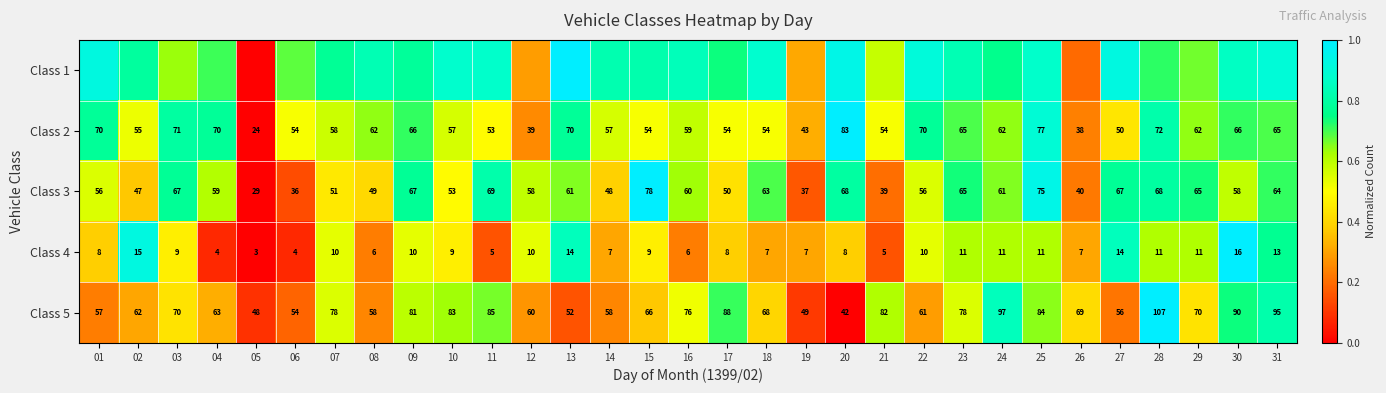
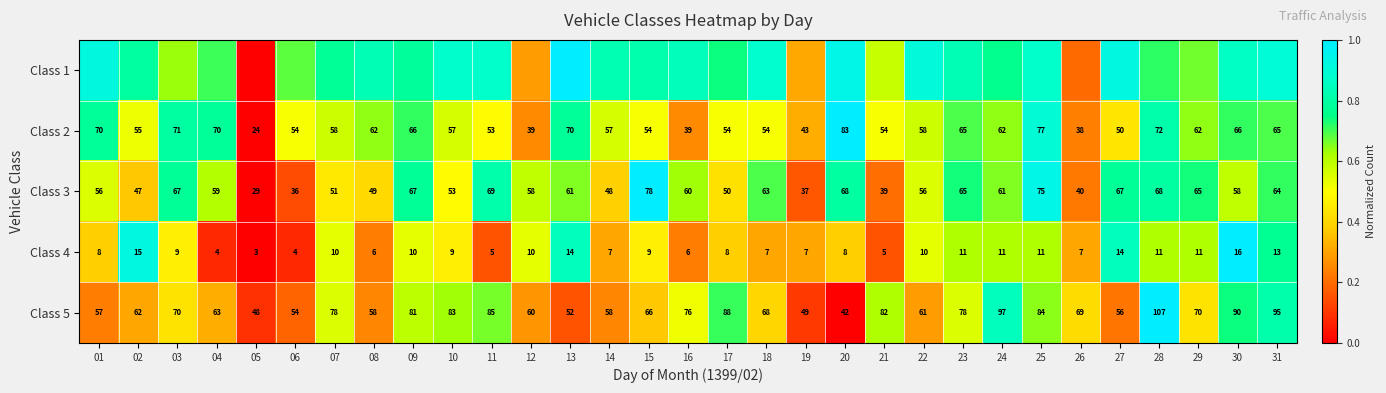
Class 2, 16: 59 -> 39
Class 2, 22: 70 -> 58
